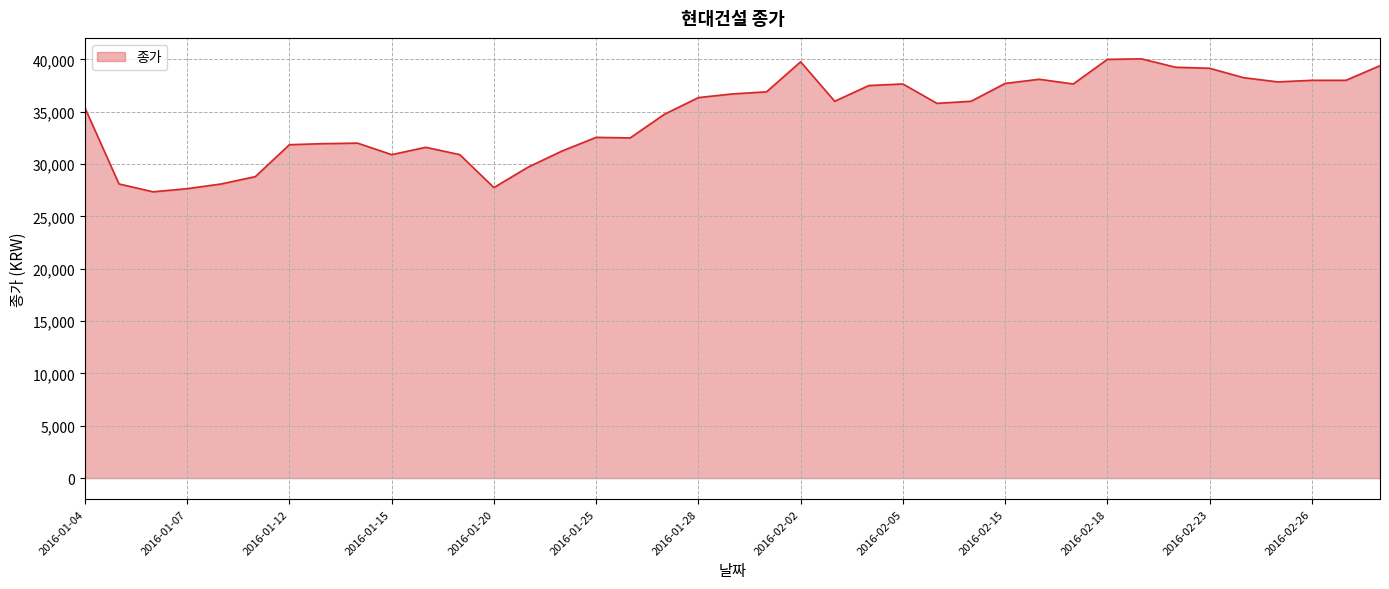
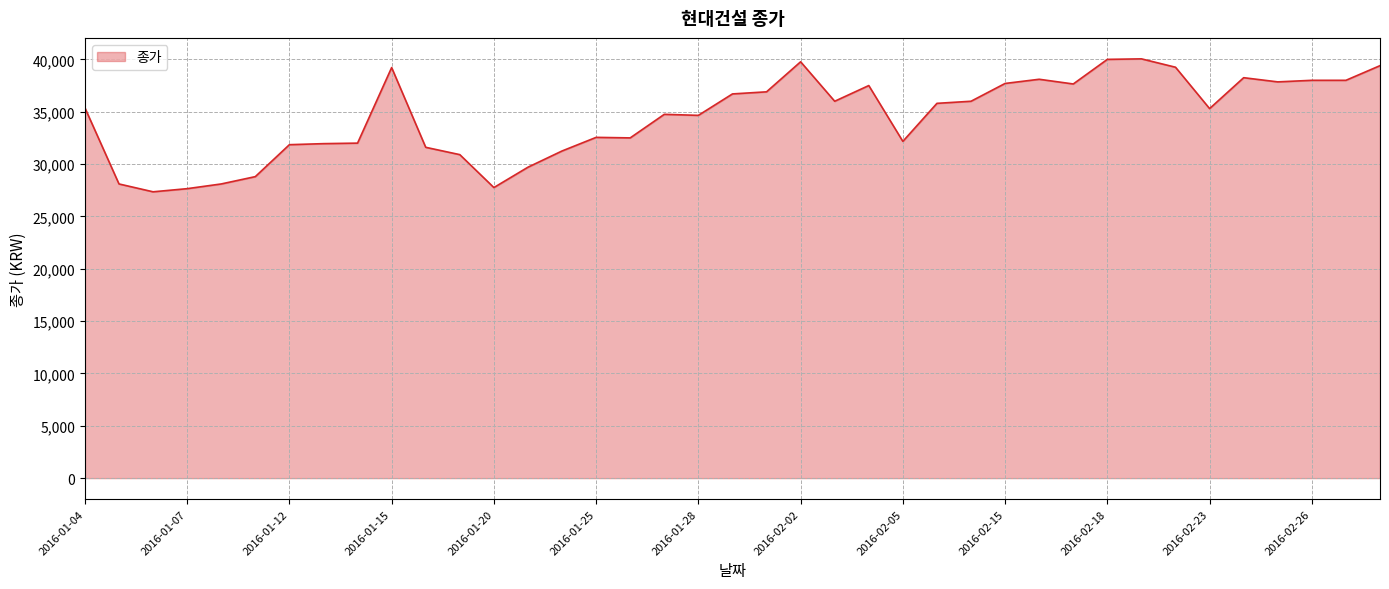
2016-01-15: 30,900 -> 39,200
2016-01-28: 36,400 -> 34,700
2016-02-05: 37,700 -> 32,200
2016-02-23: 39,200 -> 35,300
